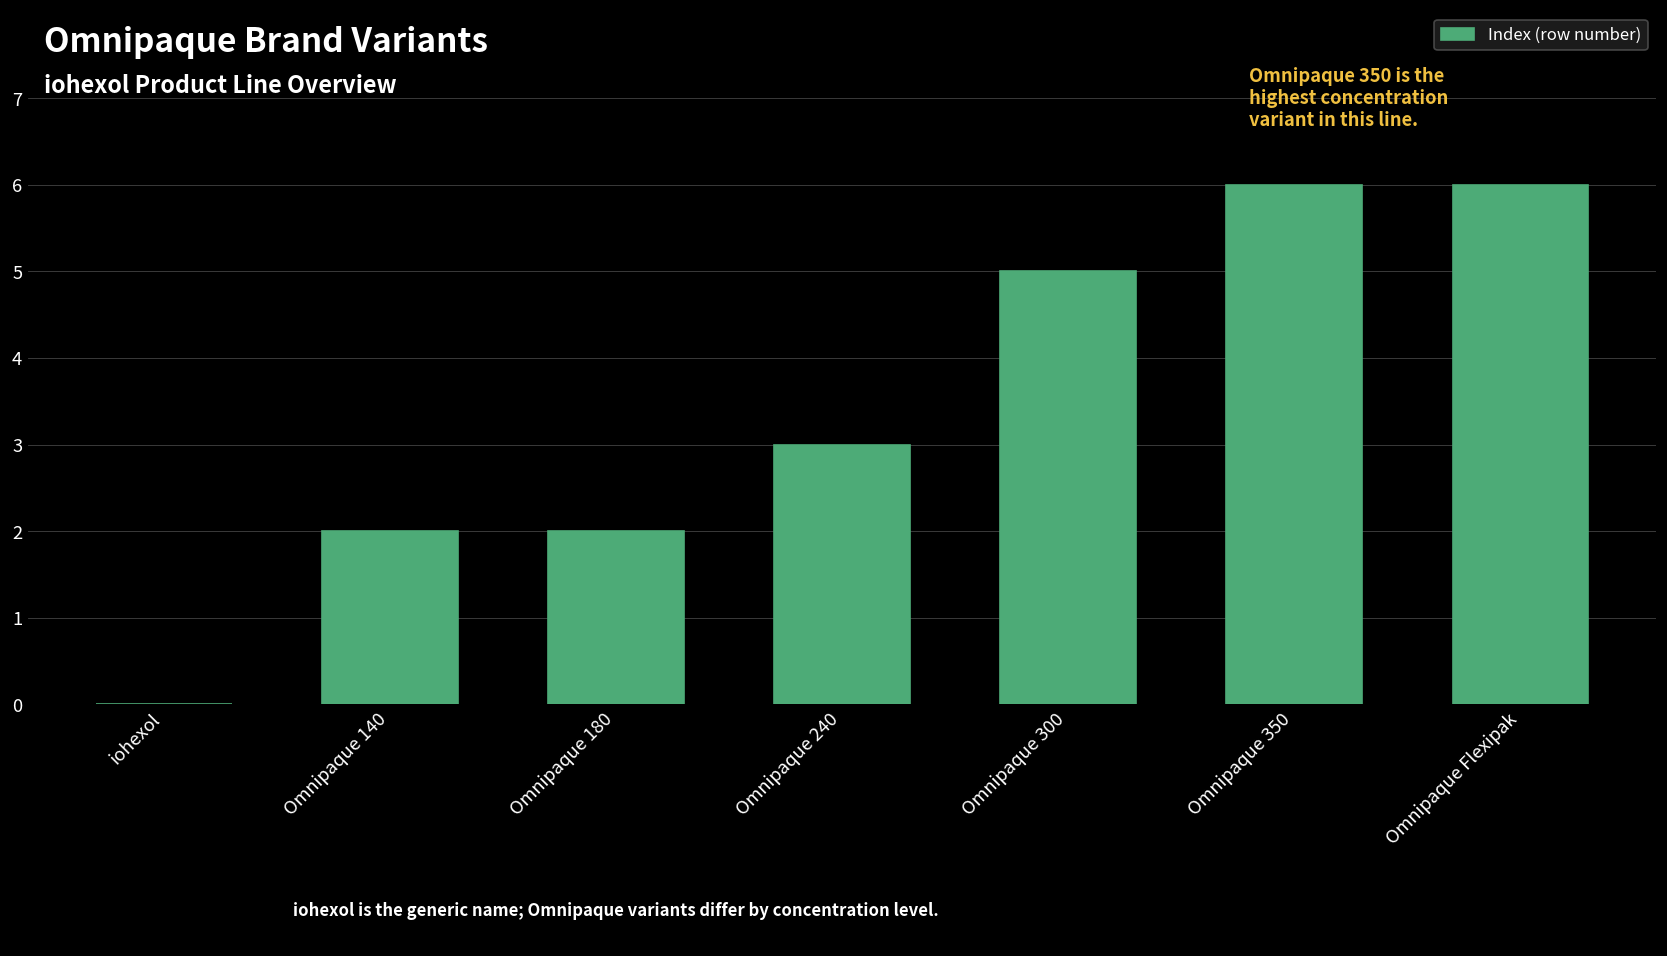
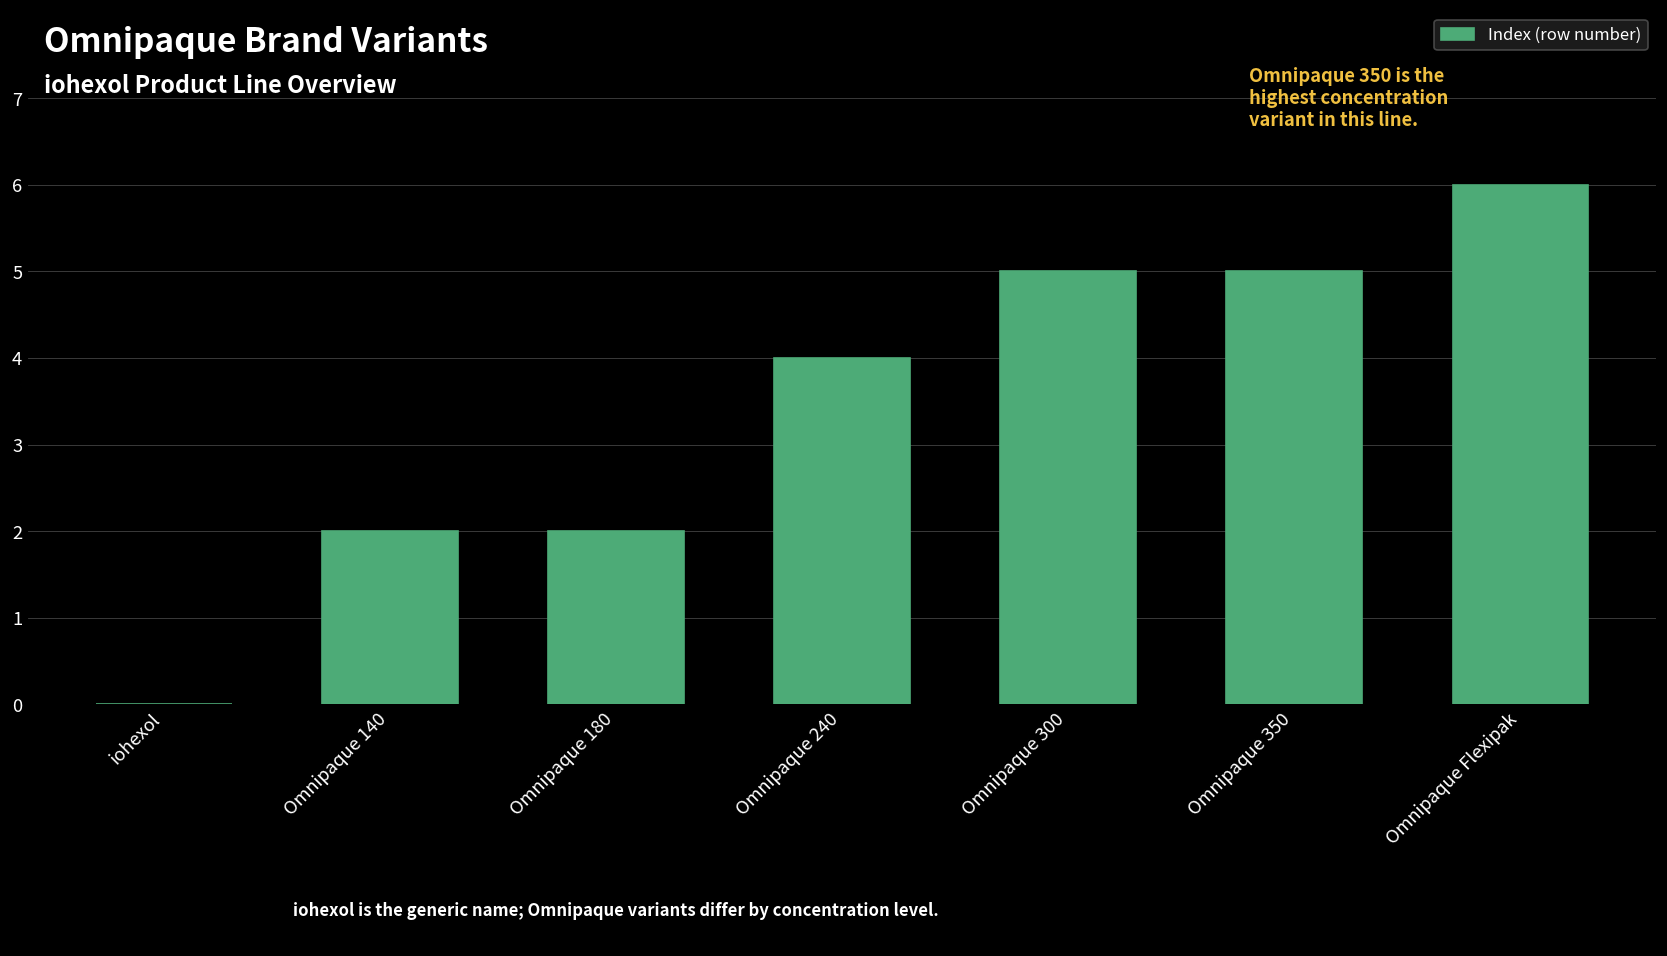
Omnipaque 240: 3 -> 4
Omnipaque 350: 6 -> 5
